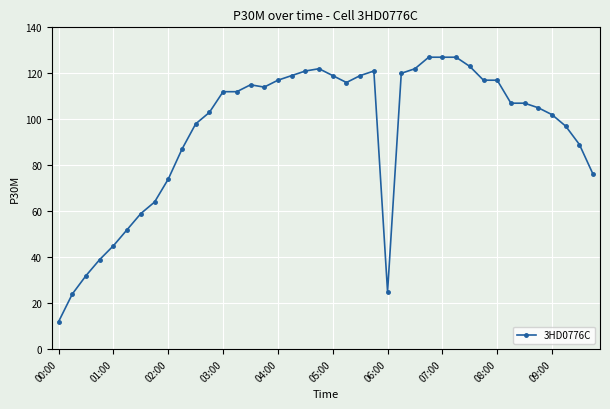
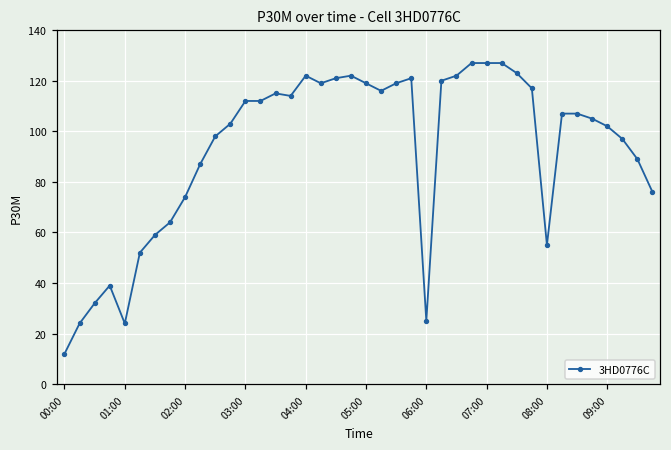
01:00: 45 -> 24
04:00: 117 -> 122
08:00: 117 -> 55
